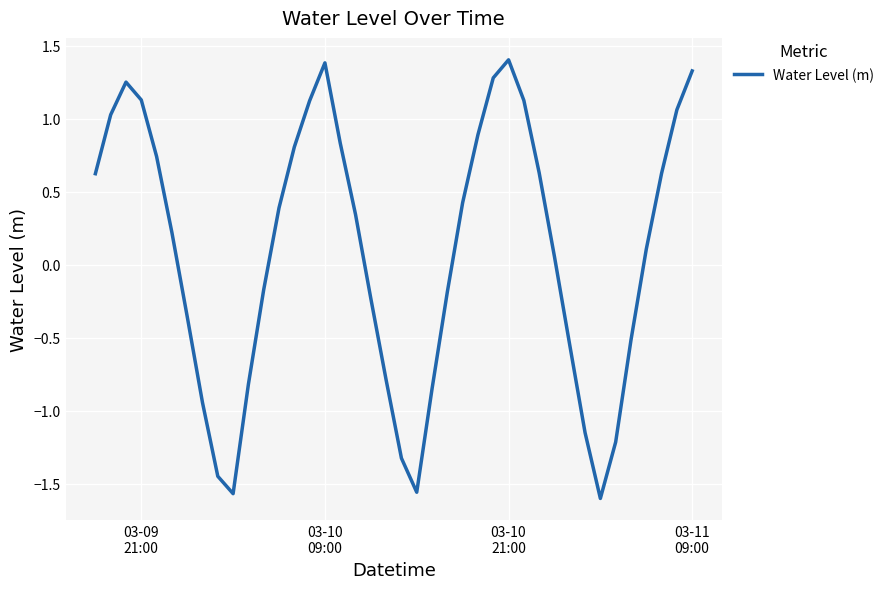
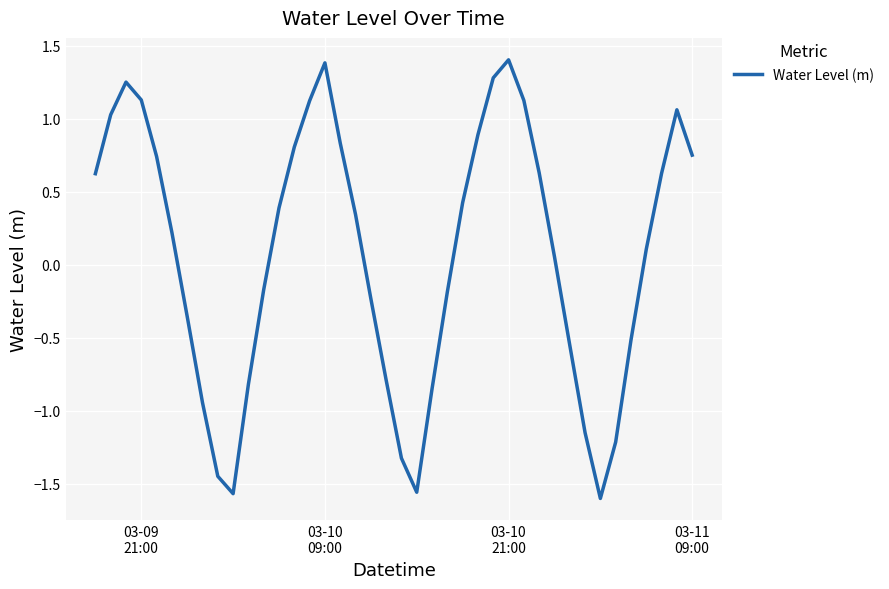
03-11 09:00: 1.33 -> 0.75
